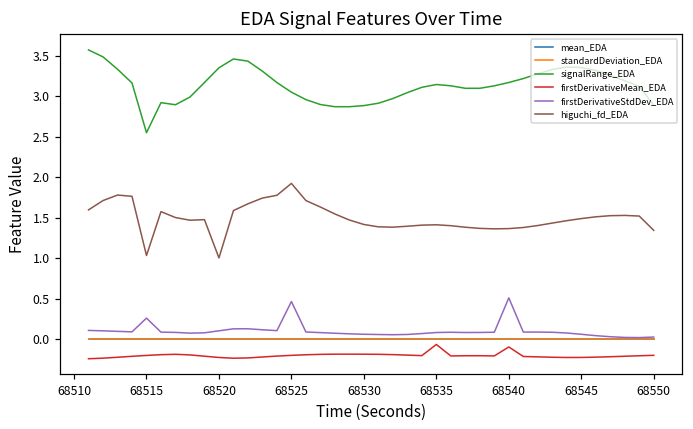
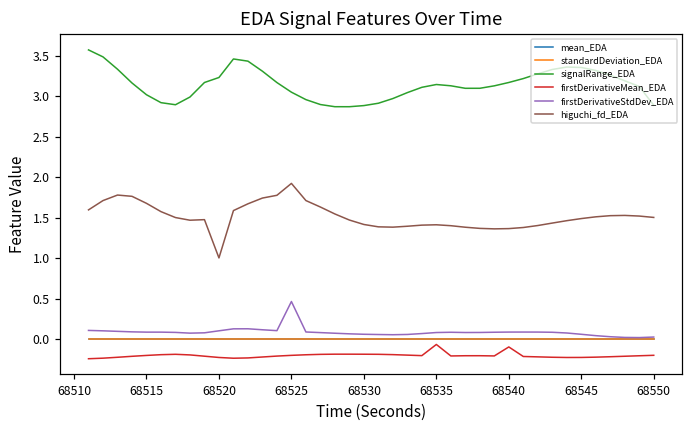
signalRange_EDA, 68515: 2.5 -> 3.0
firstDerivativeStdDev_EDA, 68515: 0.3 -> 0.1
higuchi_fd_EDA, 68515: 1.0 -> 1.7
signalRange_EDA, 68520: 3.4 -> 3.2
firstDerivativeStdDev_EDA, 68540: 0.5 -> 0.1
higuchi_fd_EDA, 68550: 1.3 -> 1.5
